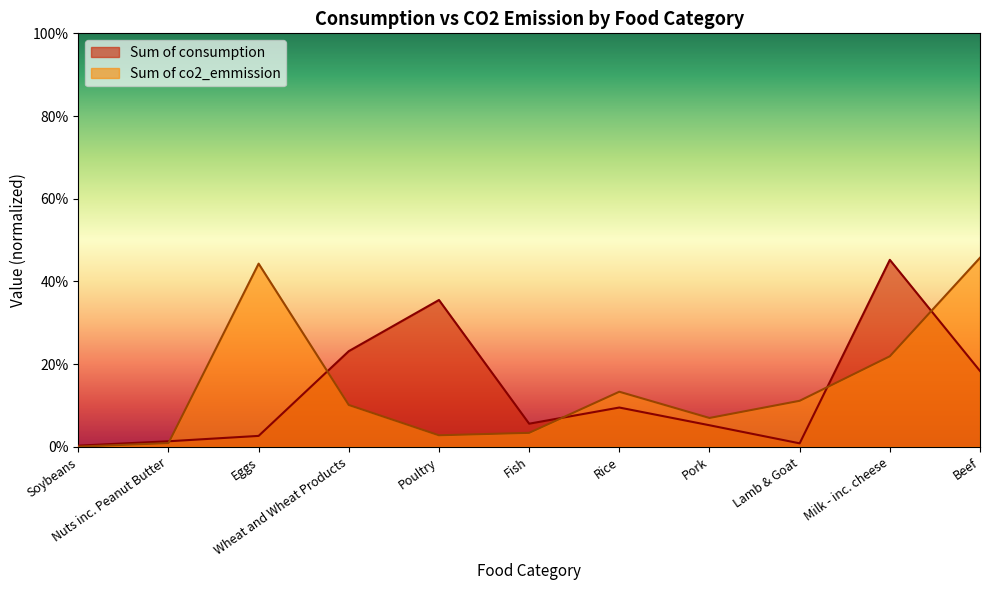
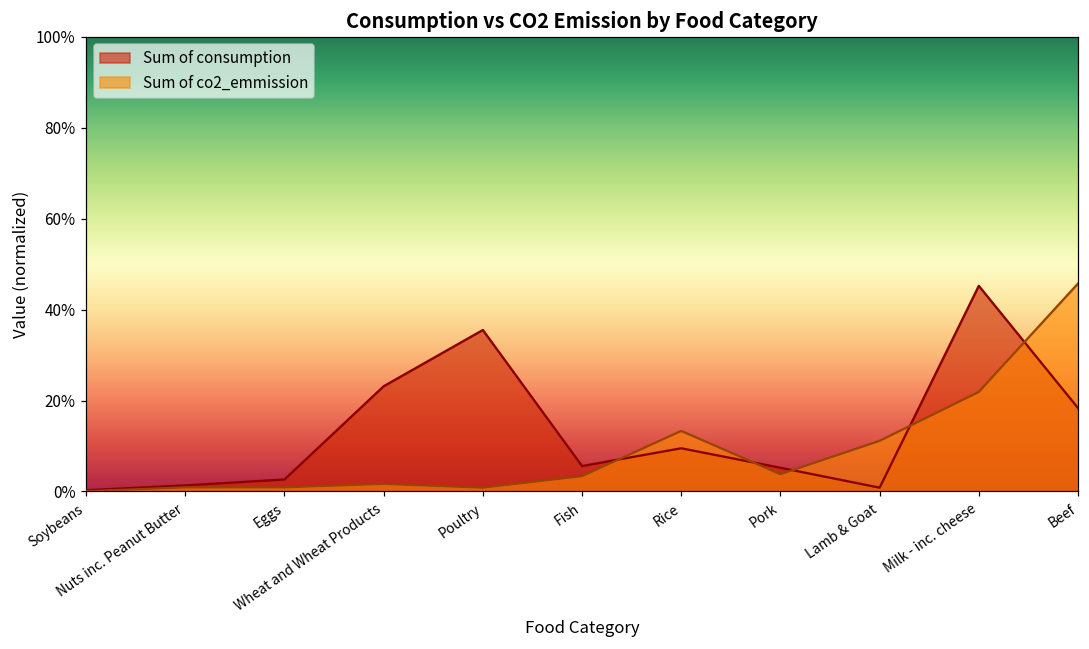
Sum of co2_emmission, Eggs: 44% -> 1%
Sum of co2_emmission, Wheat and Wheat Products: 10% -> 2%
Sum of co2_emmission, Poultry: 3% -> 1%
Sum of co2_emmission, Pork: 7% -> 4%
